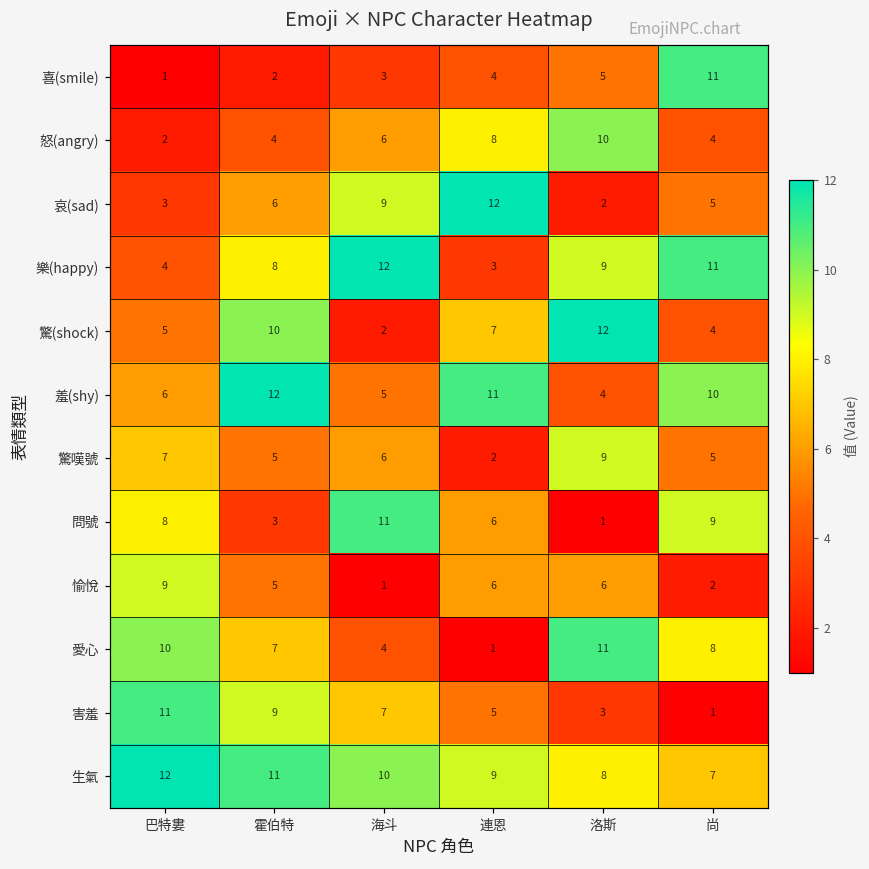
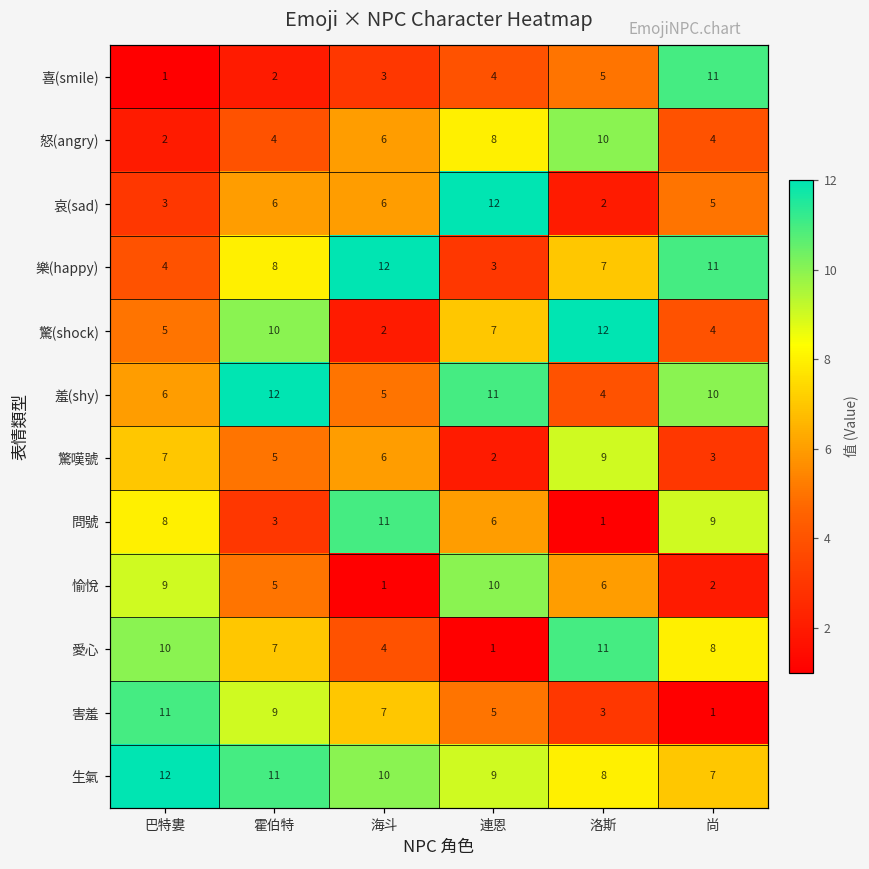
哀(sad), 海斗: 9 -> 6
樂(happy), 洛斯: 9 -> 7
驚嘆號, 尚: 5 -> 3
愉悅, 連恩: 6 -> 10
